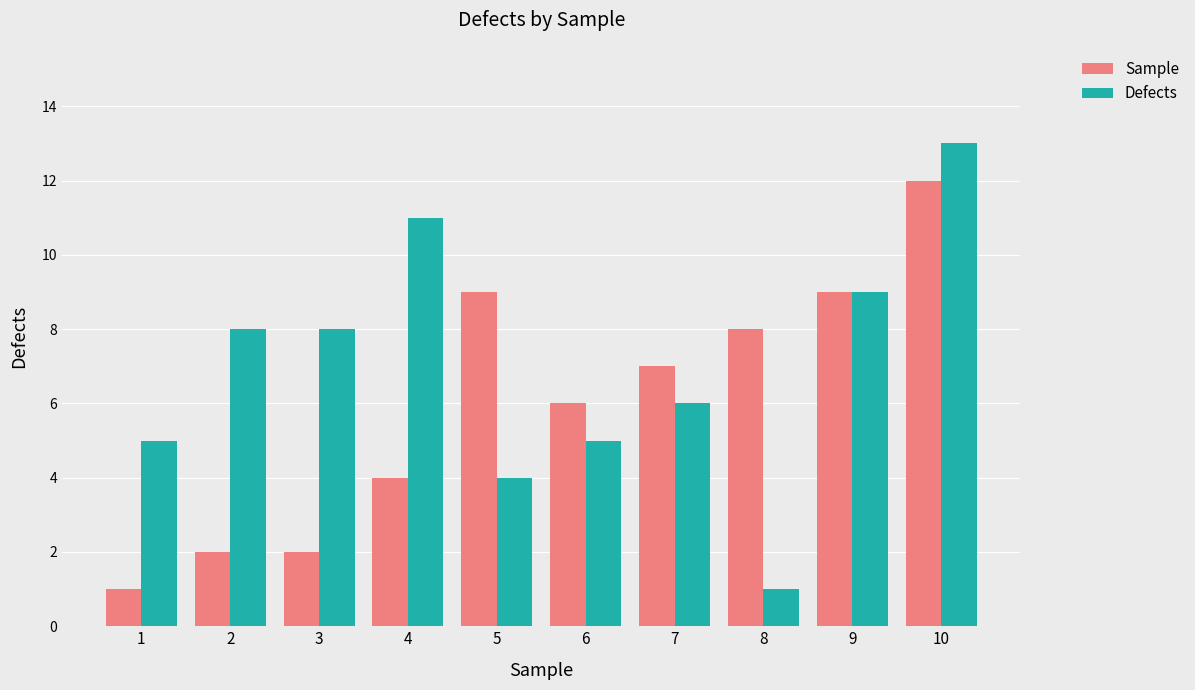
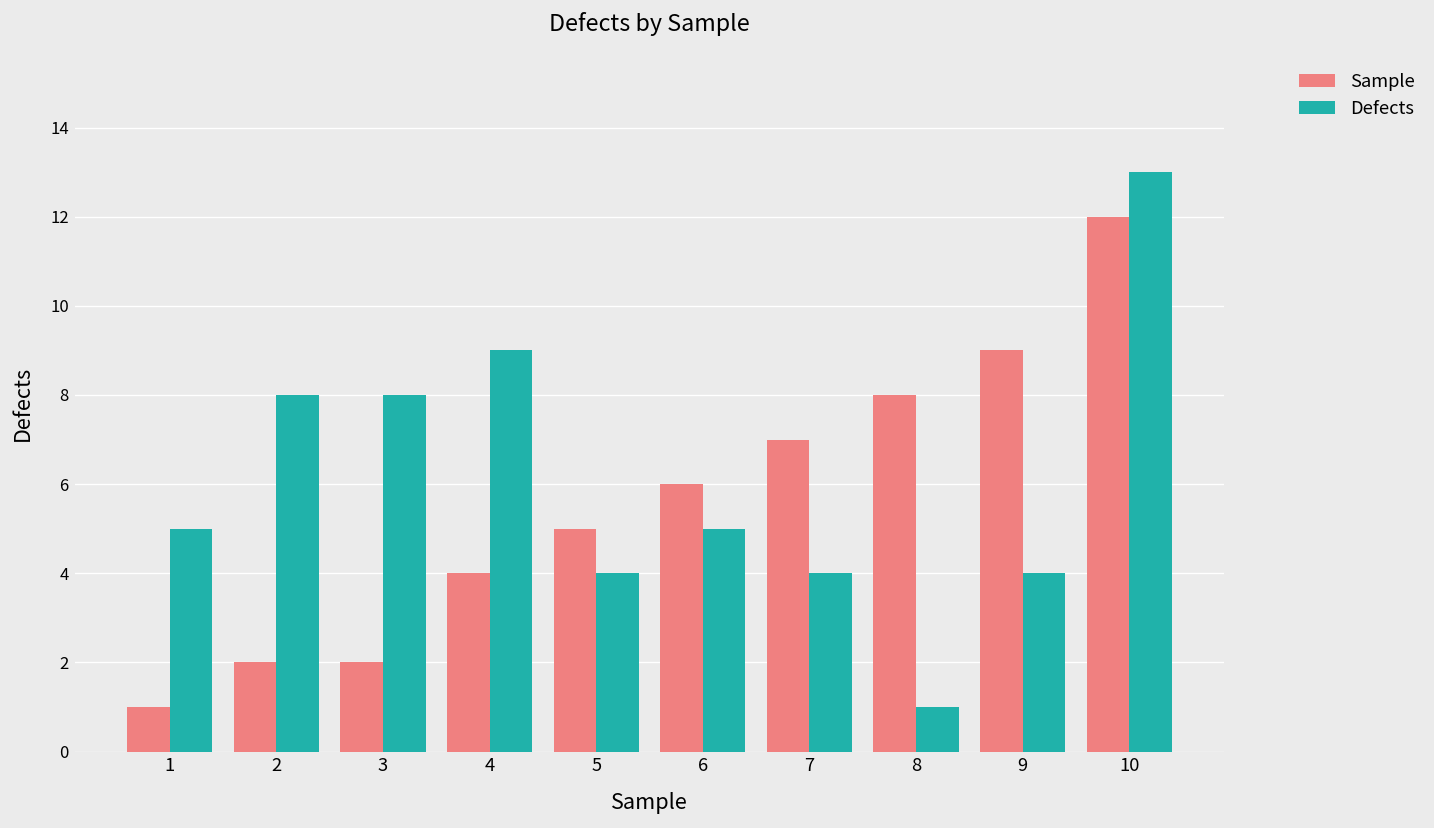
Defects, 4: 11 -> 9
Sample, 5: 9 -> 5
Defects, 7: 6 -> 4
Defects, 9: 9 -> 4
